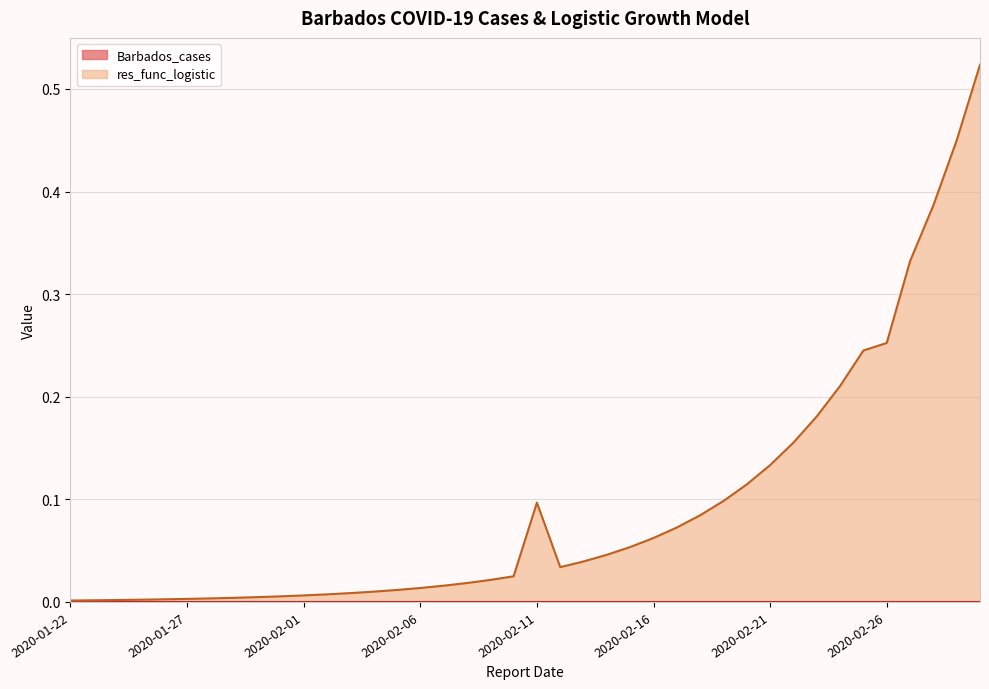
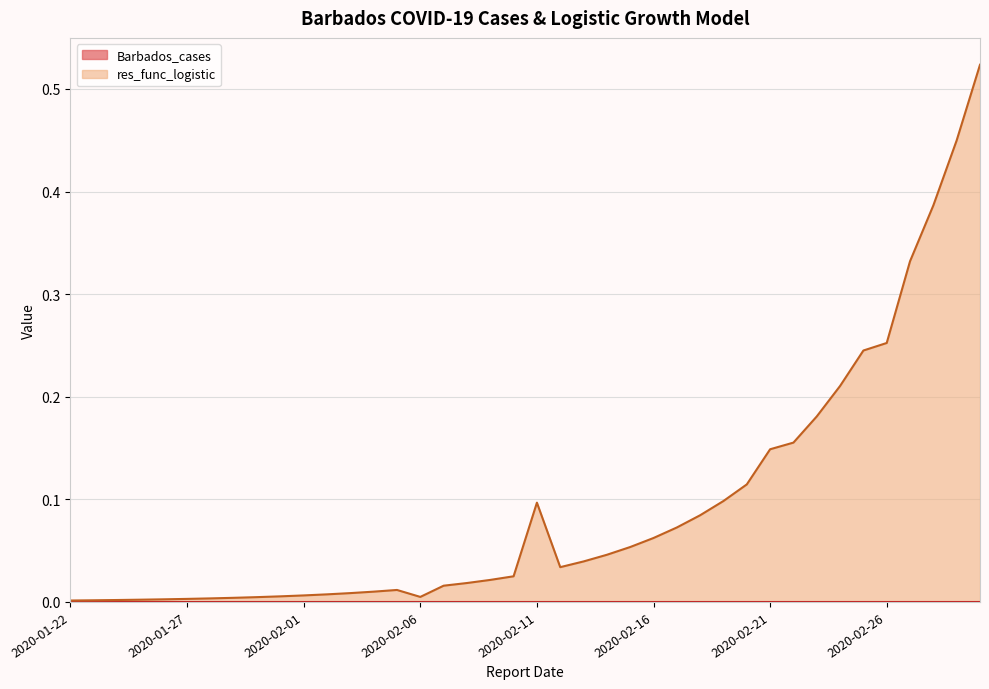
res_func_logistic, 2020-02-06: 0.014 -> 0.005
res_func_logistic, 2020-02-21: 0.133 -> 0.149
